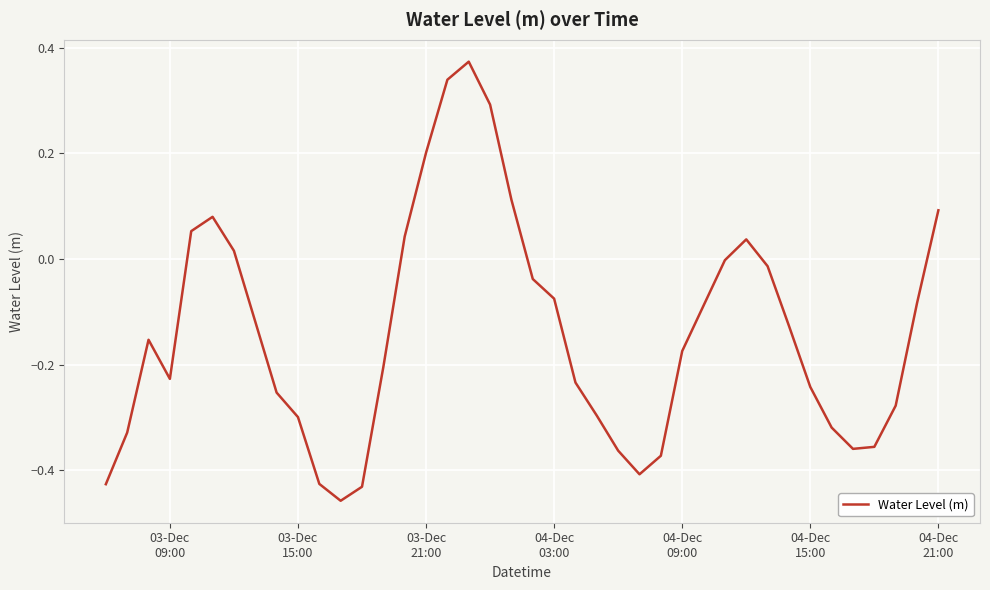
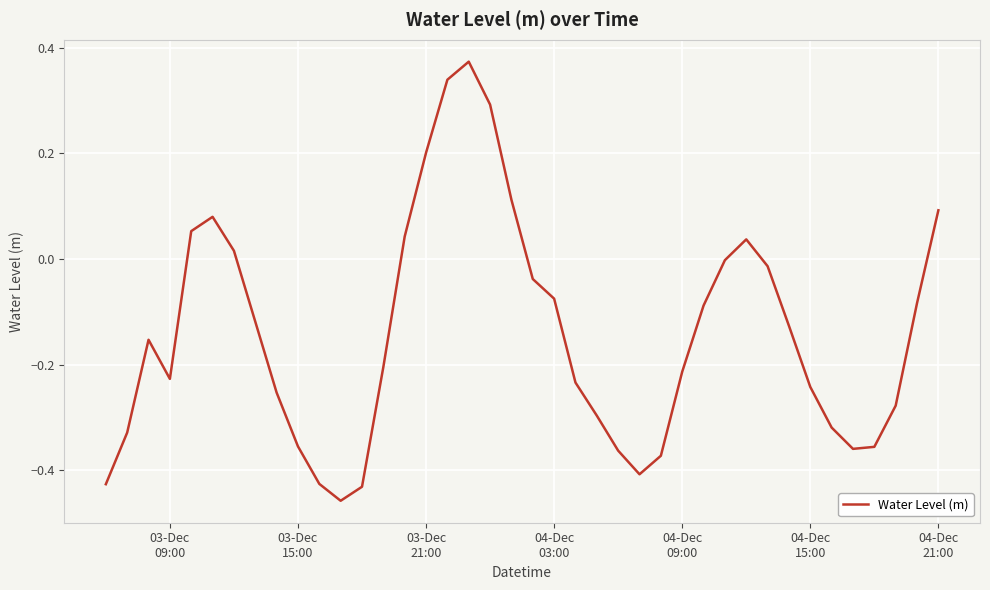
03-Dec 15:00: -0.30 -> -0.35
04-Dec 09:00: -0.17 -> -0.21
